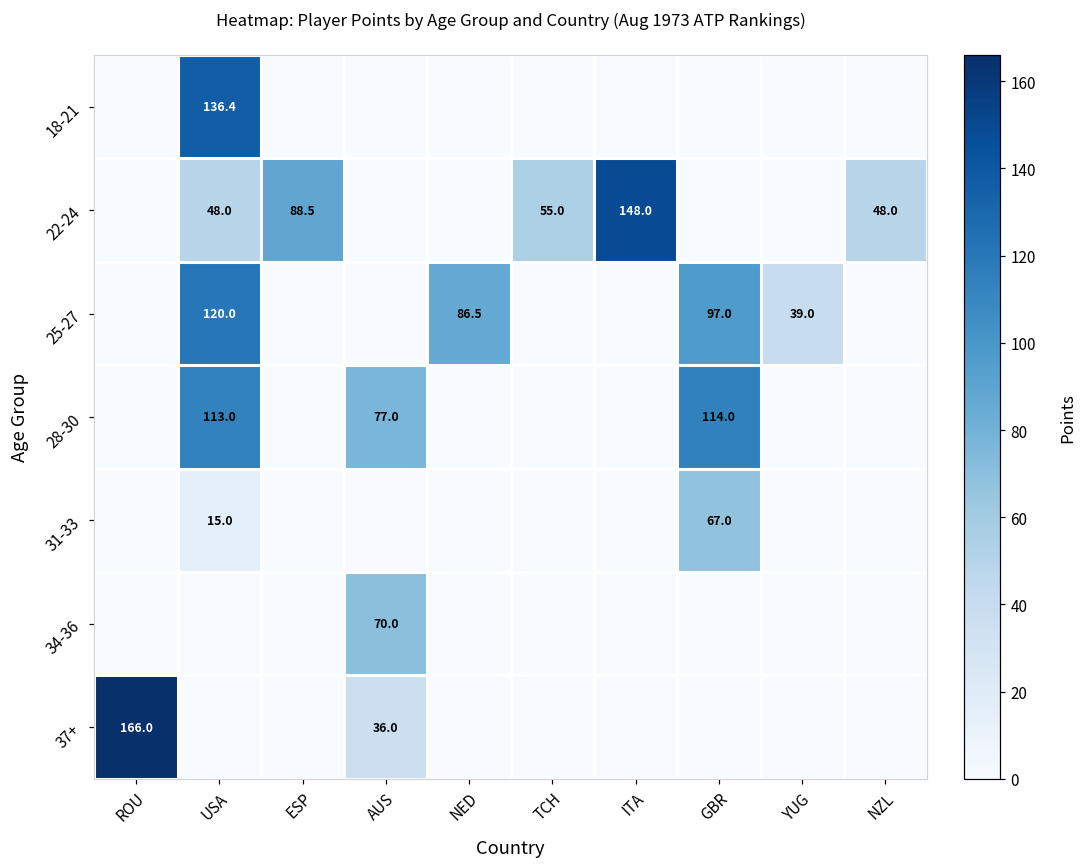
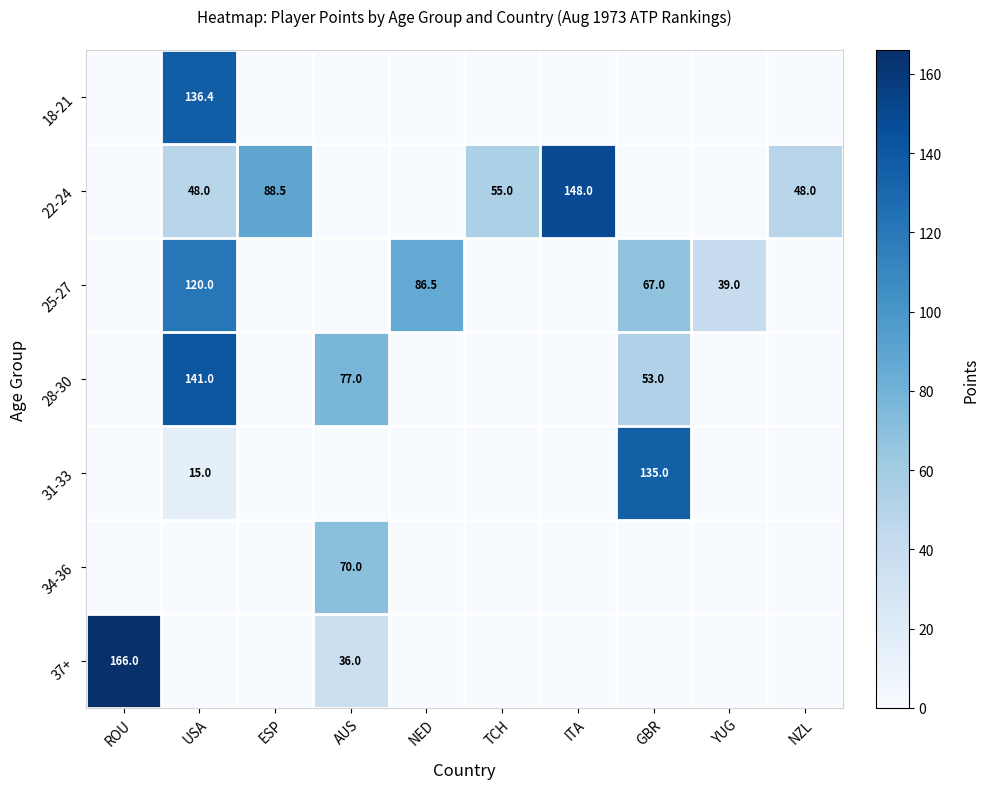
25-27, GBR: 97.0 -> 67.0
28-30, USA: 113.0 -> 141.0
28-30, GBR: 114.0 -> 53.0
31-33, GBR: 67.0 -> 135.0
